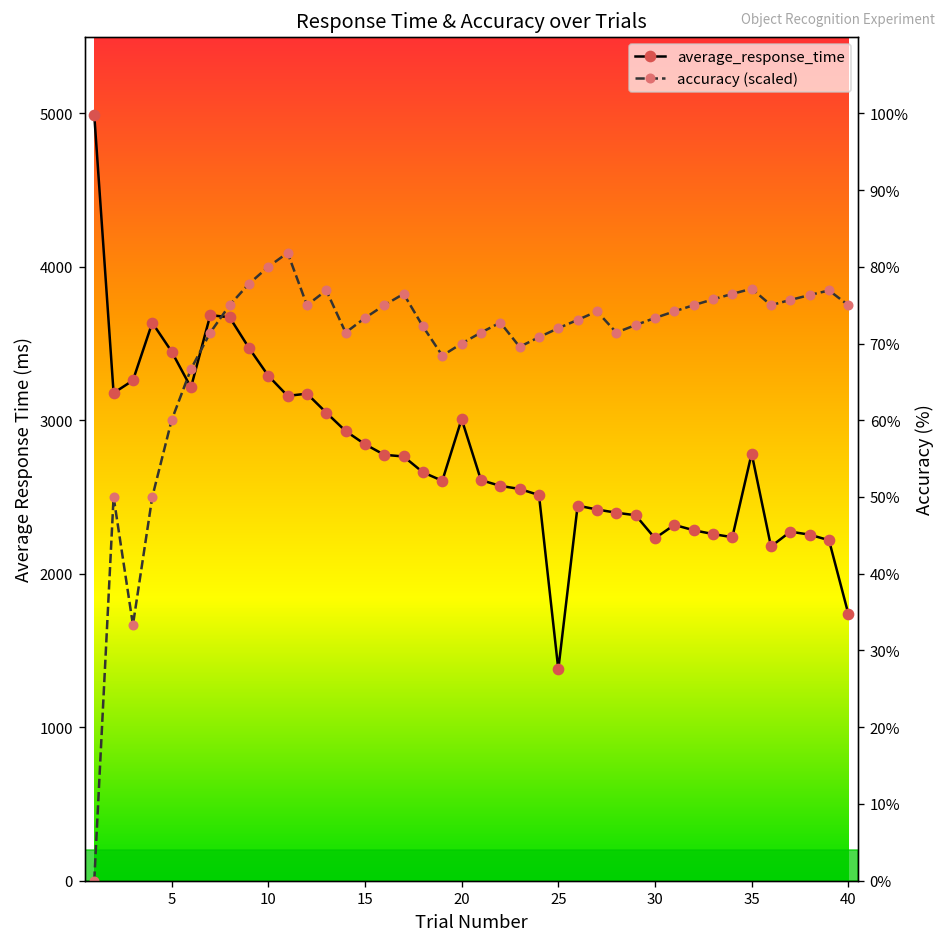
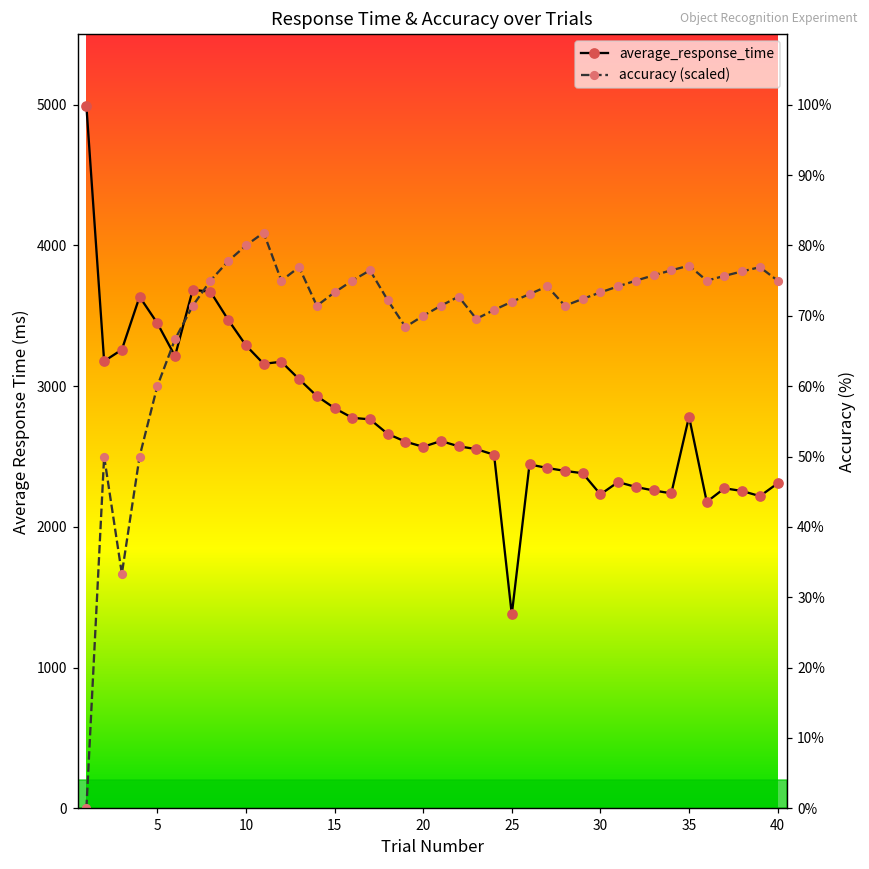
average_response_time, 20: 3010 -> 2570
average_response_time, 40: 1740 -> 2310
